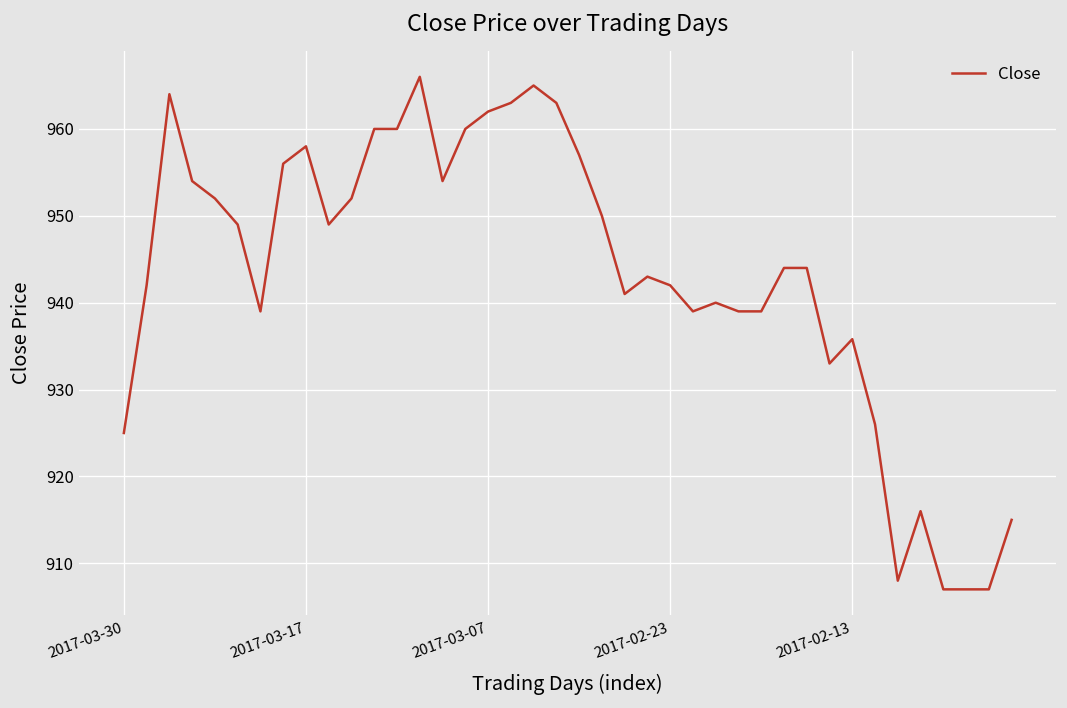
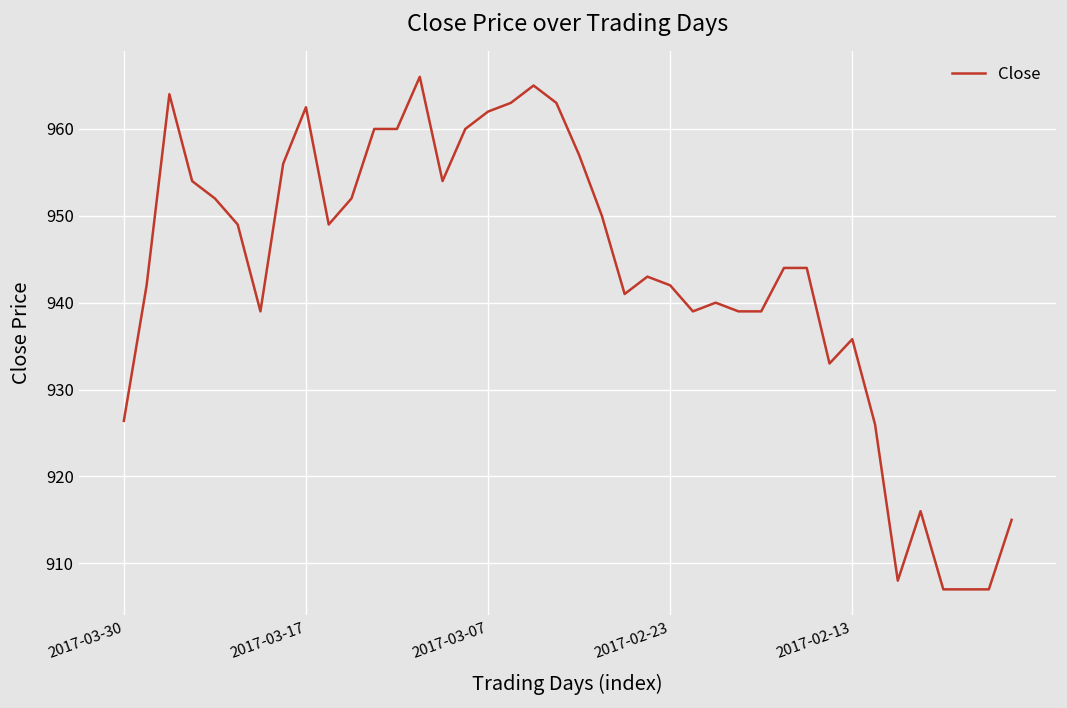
2017-03-30: 925 -> 926
2017-03-17: 958 -> 963
